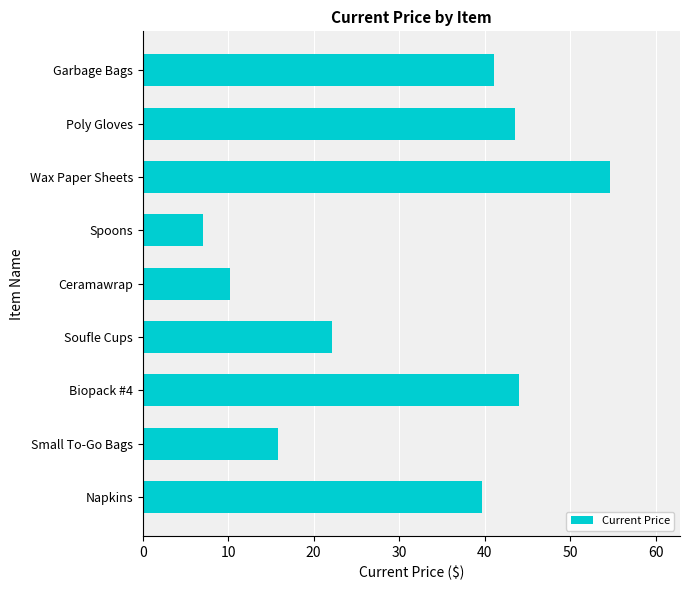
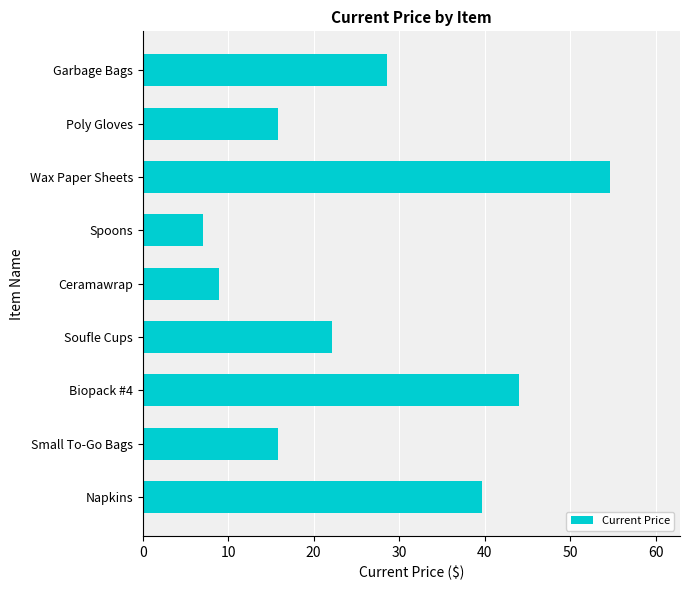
Garbage Bags: 41 -> 29
Poly Gloves: 44 -> 16
Ceramawrap: 10 -> 9
